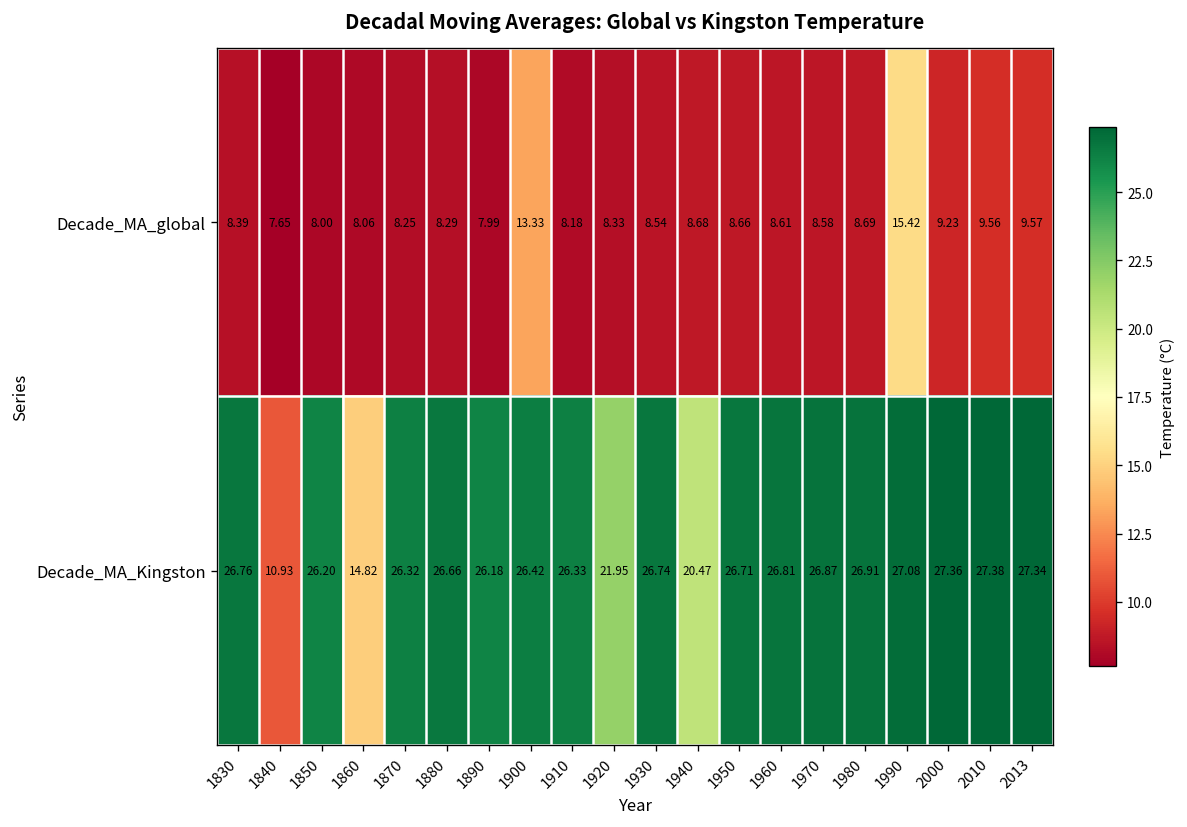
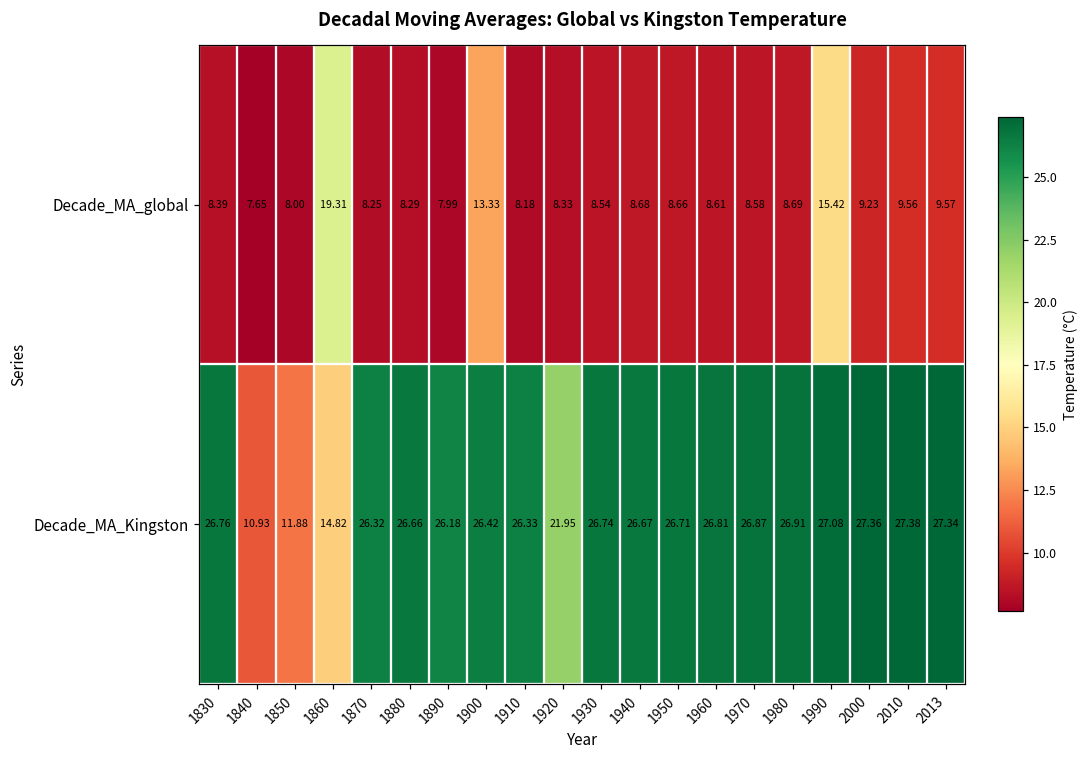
Decade_MA_global, 1860: 8.06 -> 19.31
Decade_MA_Kingston, 1850: 26.20 -> 11.88
Decade_MA_Kingston, 1940: 20.47 -> 26.67
